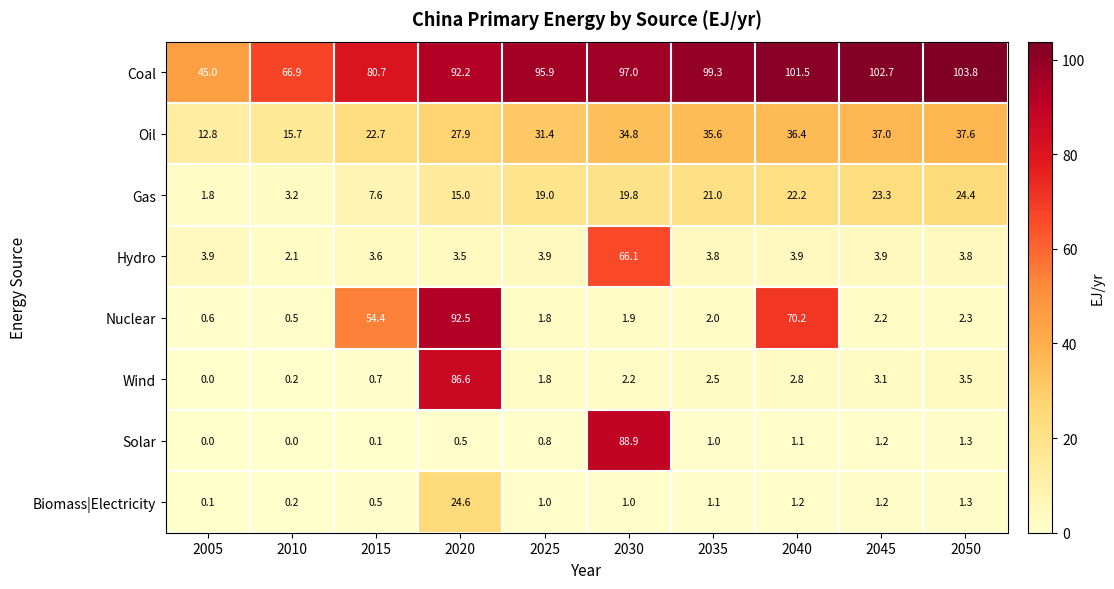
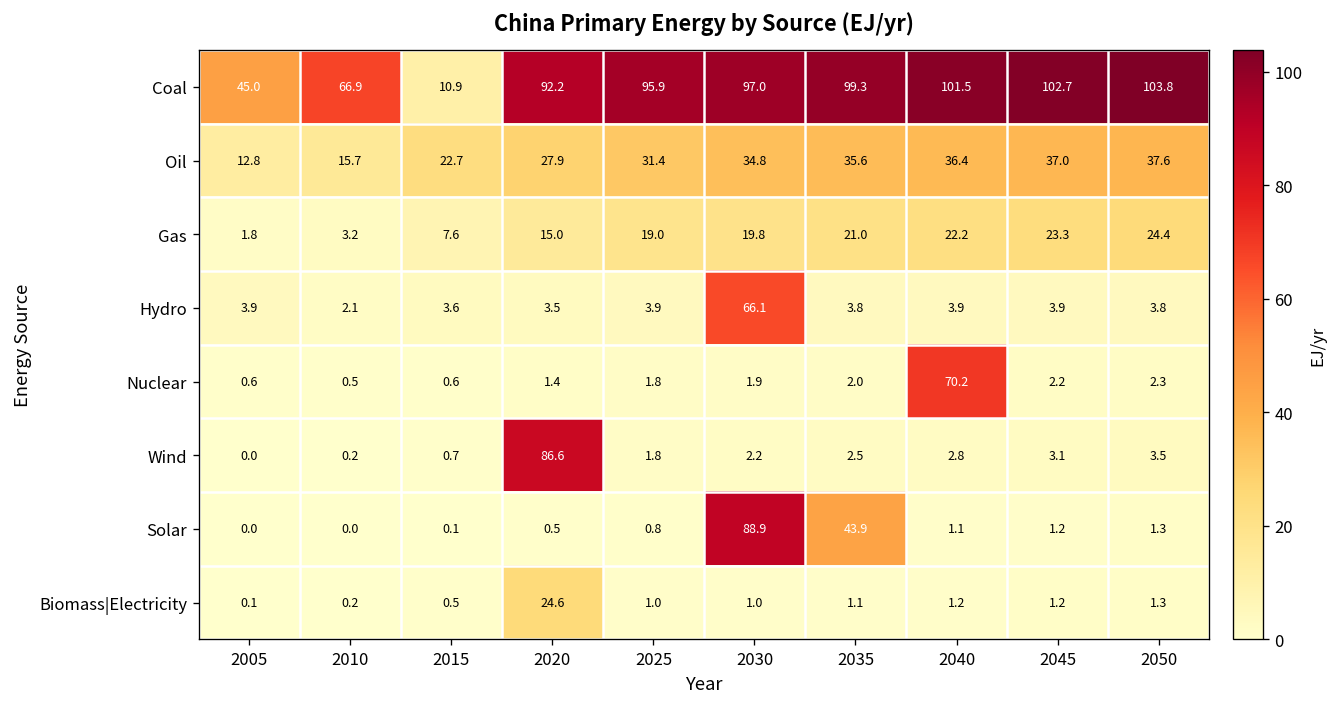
Coal, 2015: 80.7 -> 10.9
Nuclear, 2015: 54.4 -> 0.6
Nuclear, 2020: 92.5 -> 1.4
Solar, 2035: 1.0 -> 43.9
